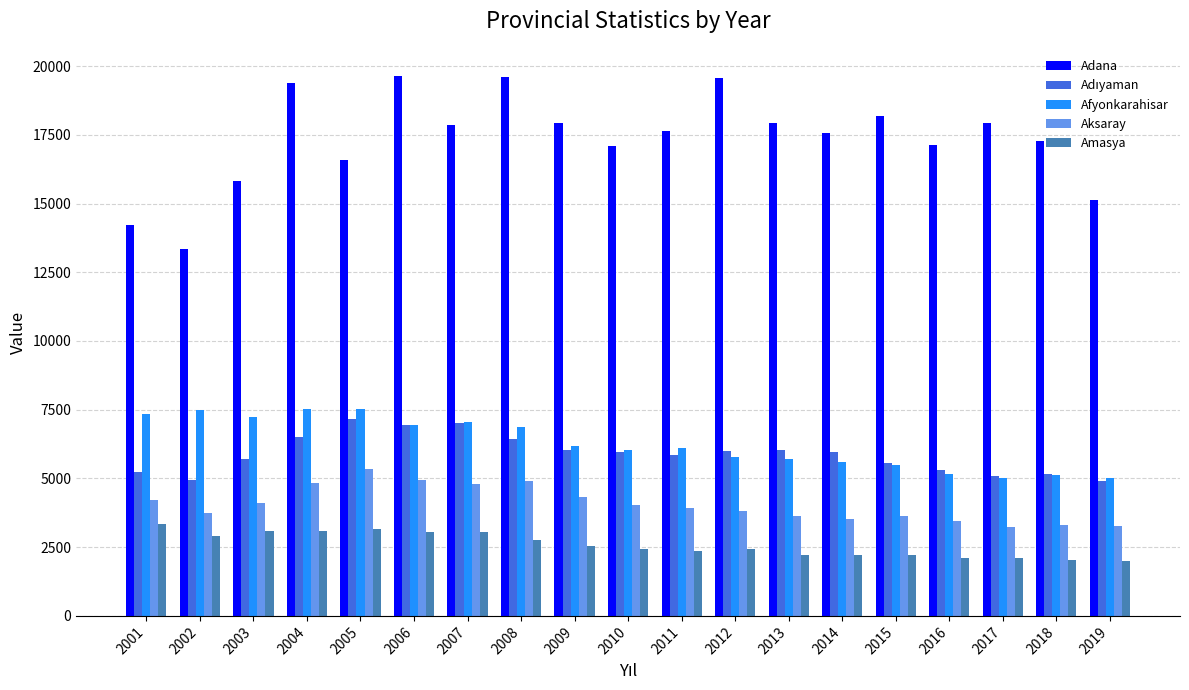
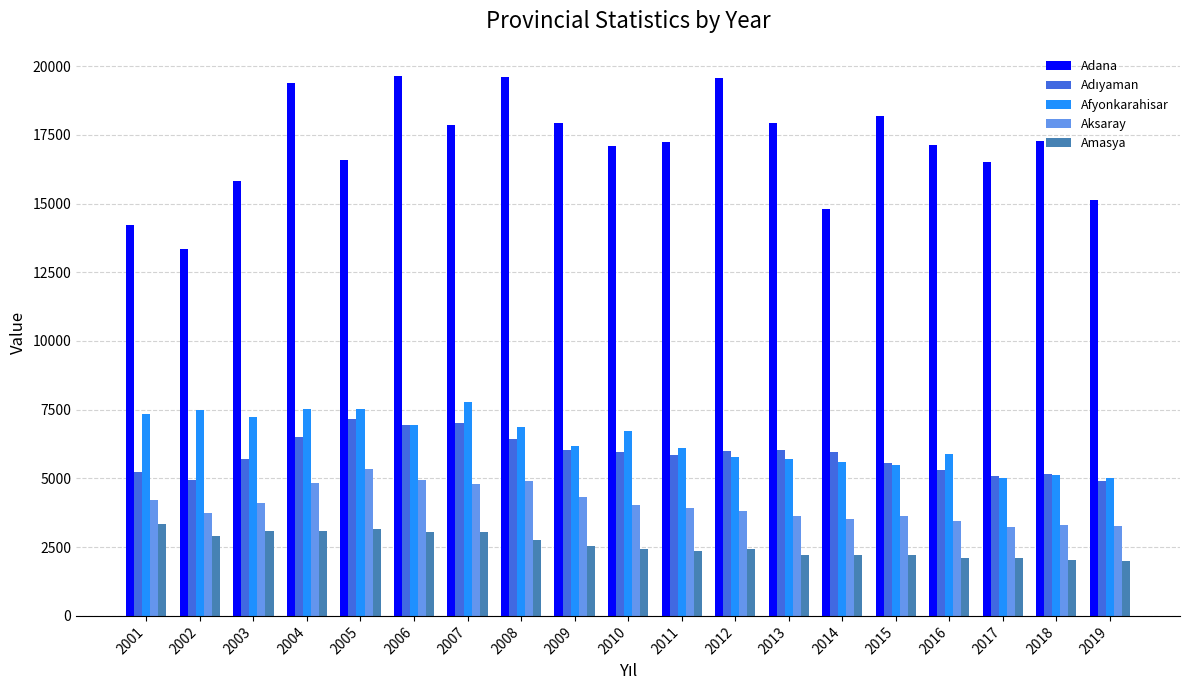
Afyonkarahisar, 2007: 7100 -> 7800
Afyonkarahisar, 2010: 6000 -> 6700
Adana, 2011: 17600 -> 17200
Adana, 2014: 17600 -> 14800
Afyonkarahisar, 2016: 5100 -> 5900
Adana, 2017: 17900 -> 16500
